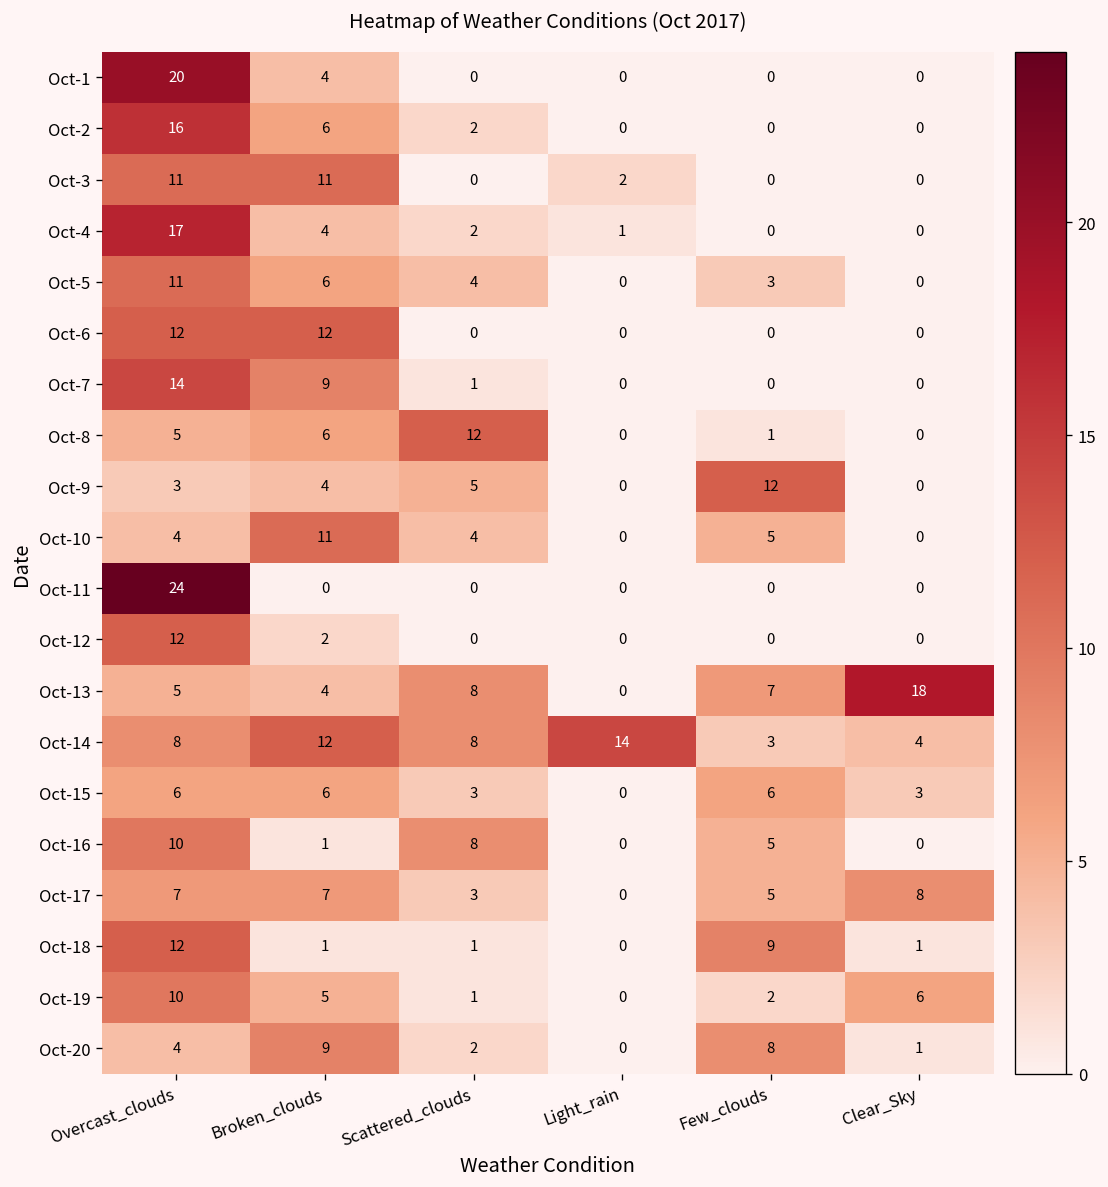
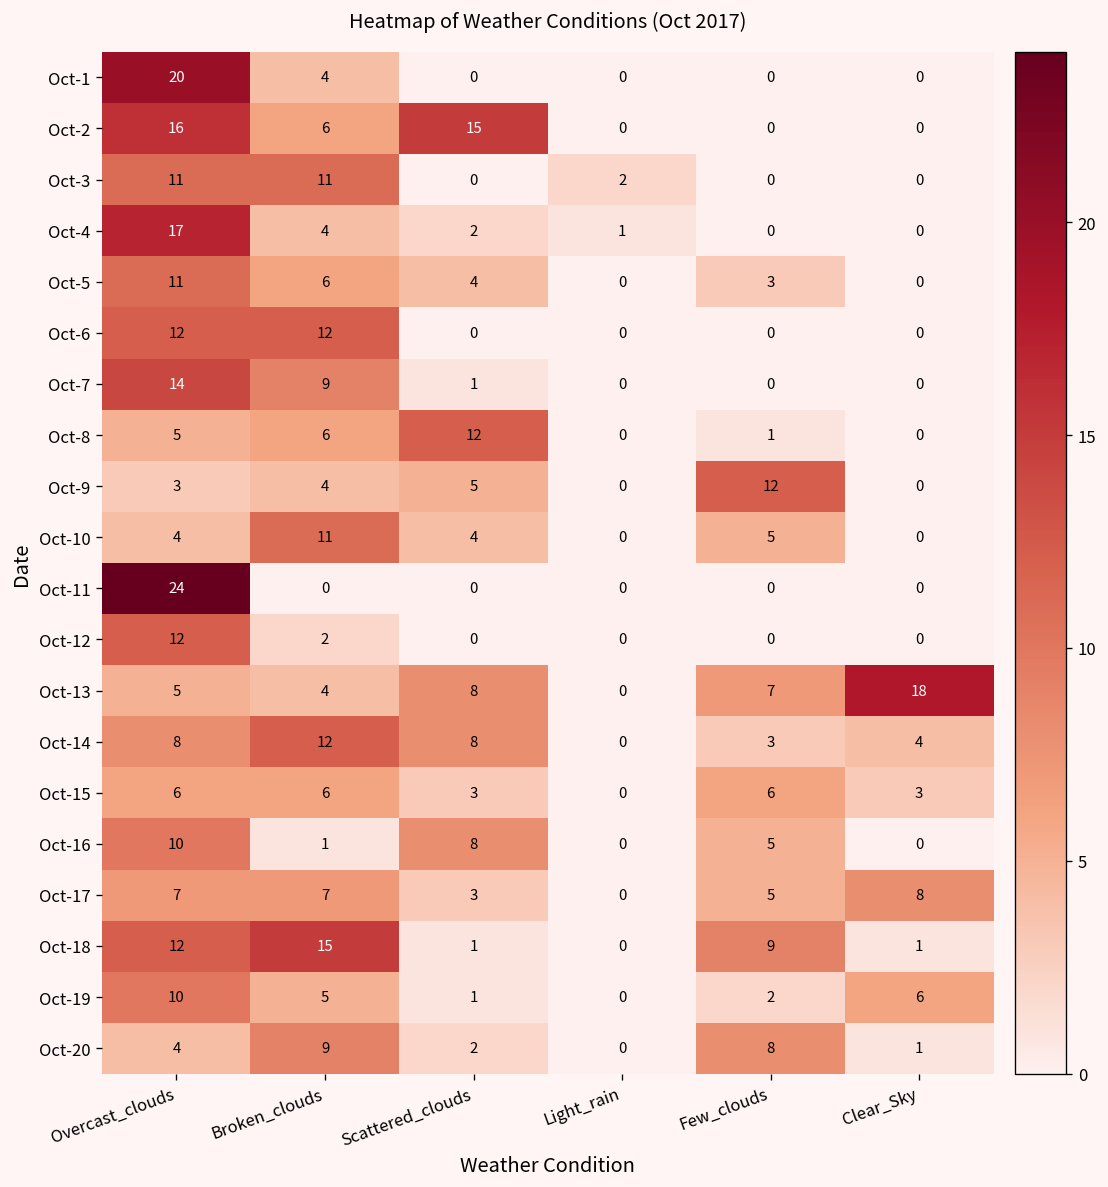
Oct-2, Scattered_clouds: 2 -> 15
Oct-14, Light_rain: 14 -> 0
Oct-18, Broken_clouds: 1 -> 15
